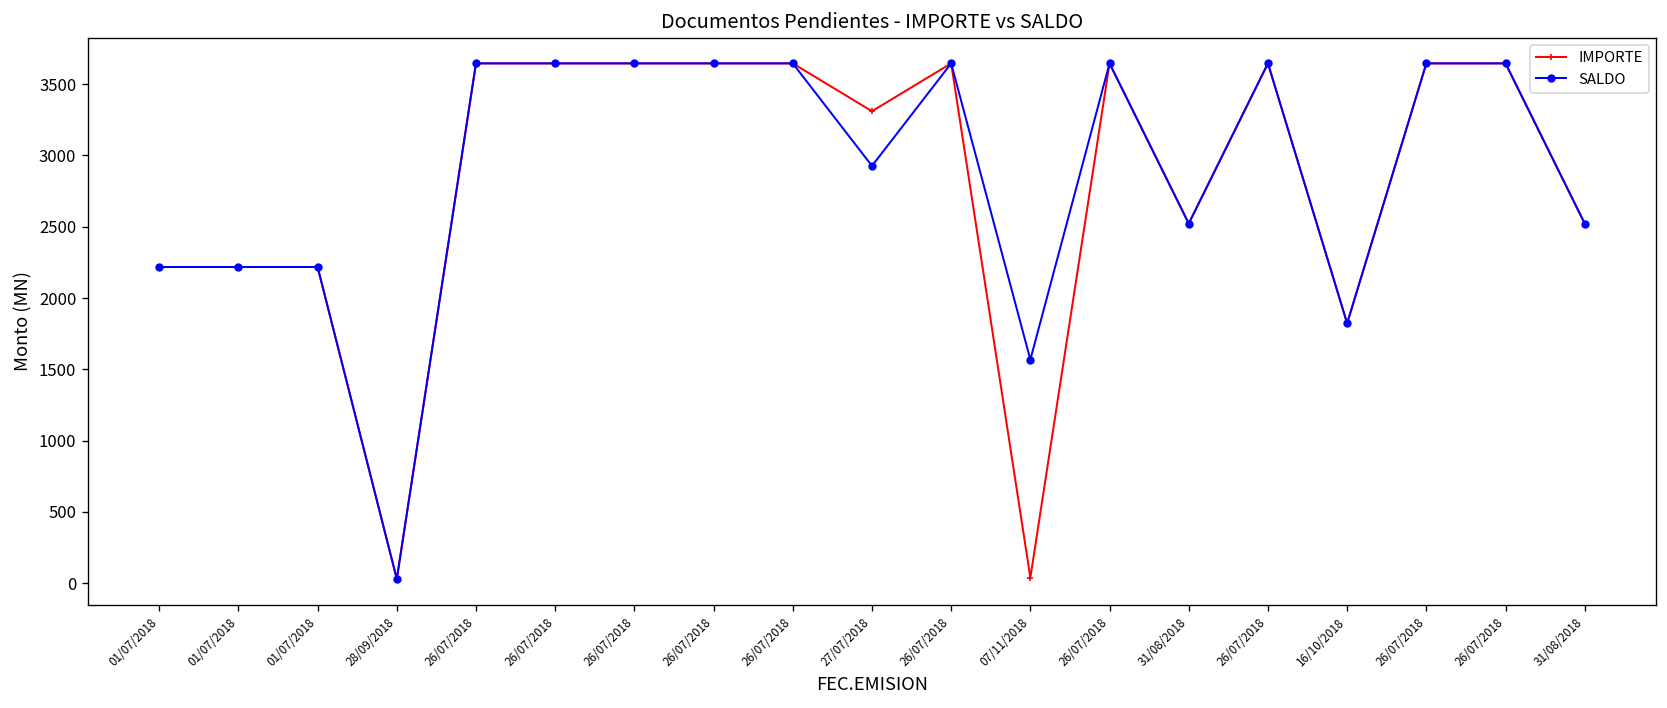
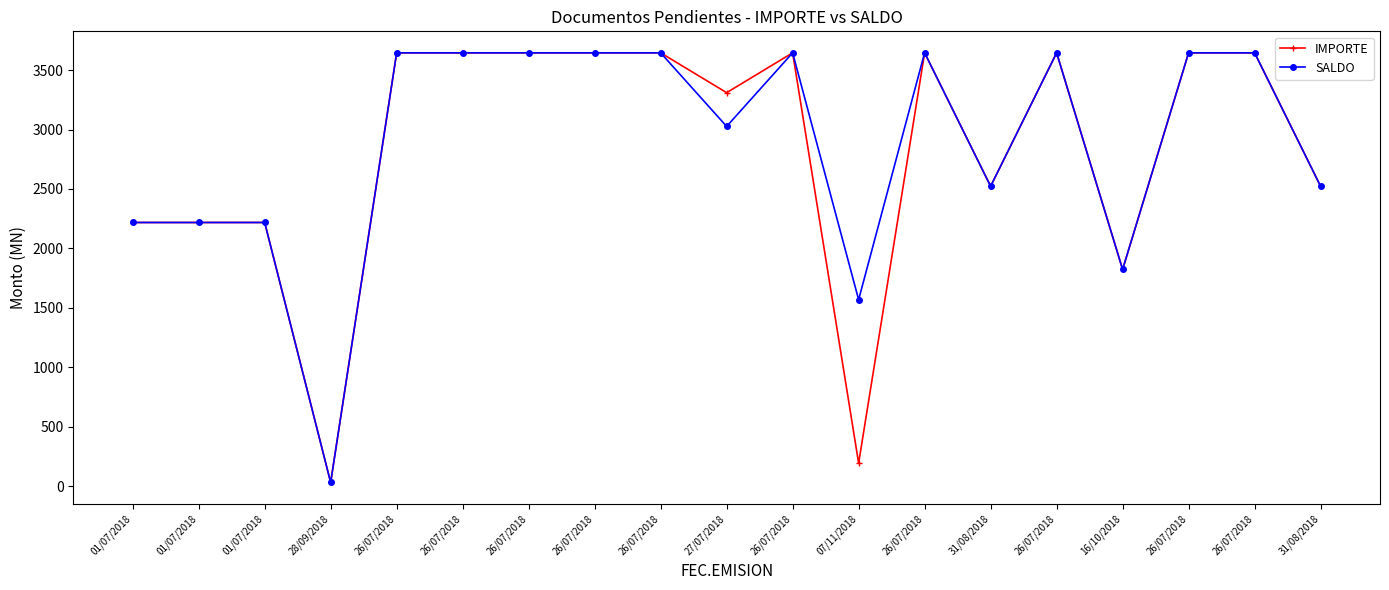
SALDO, 27/07/2018: 2930 -> 3030
IMPORTE, 07/11/2018: 40 -> 190
